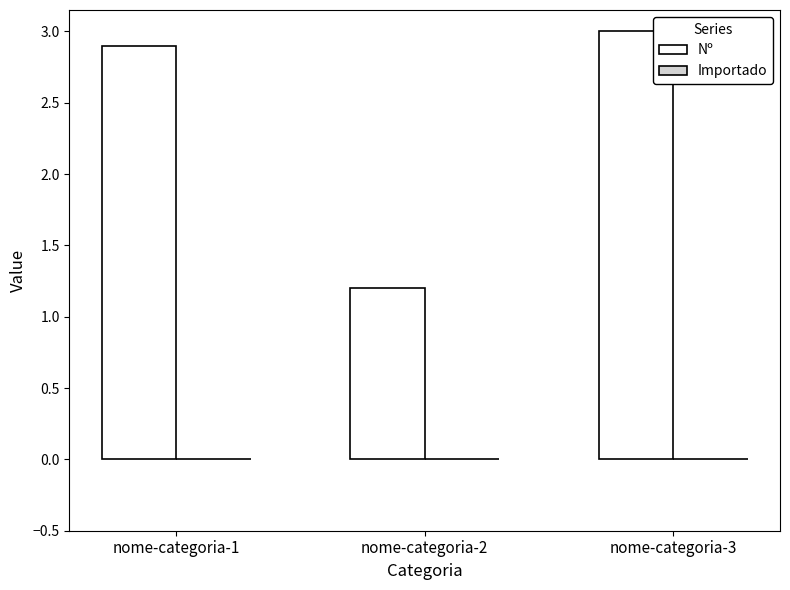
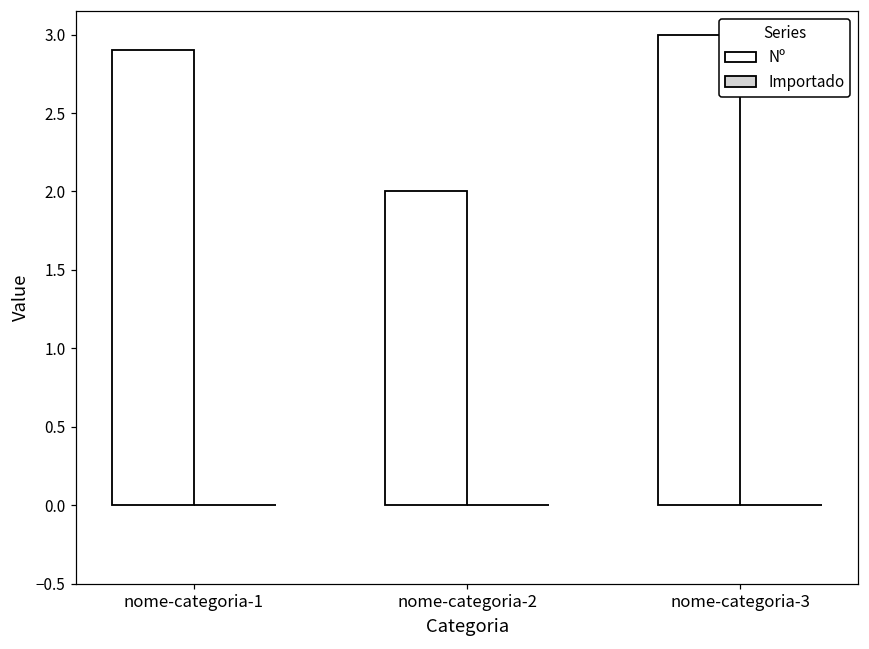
Nº, nome-categoria-2: 1.2 -> 2.0
